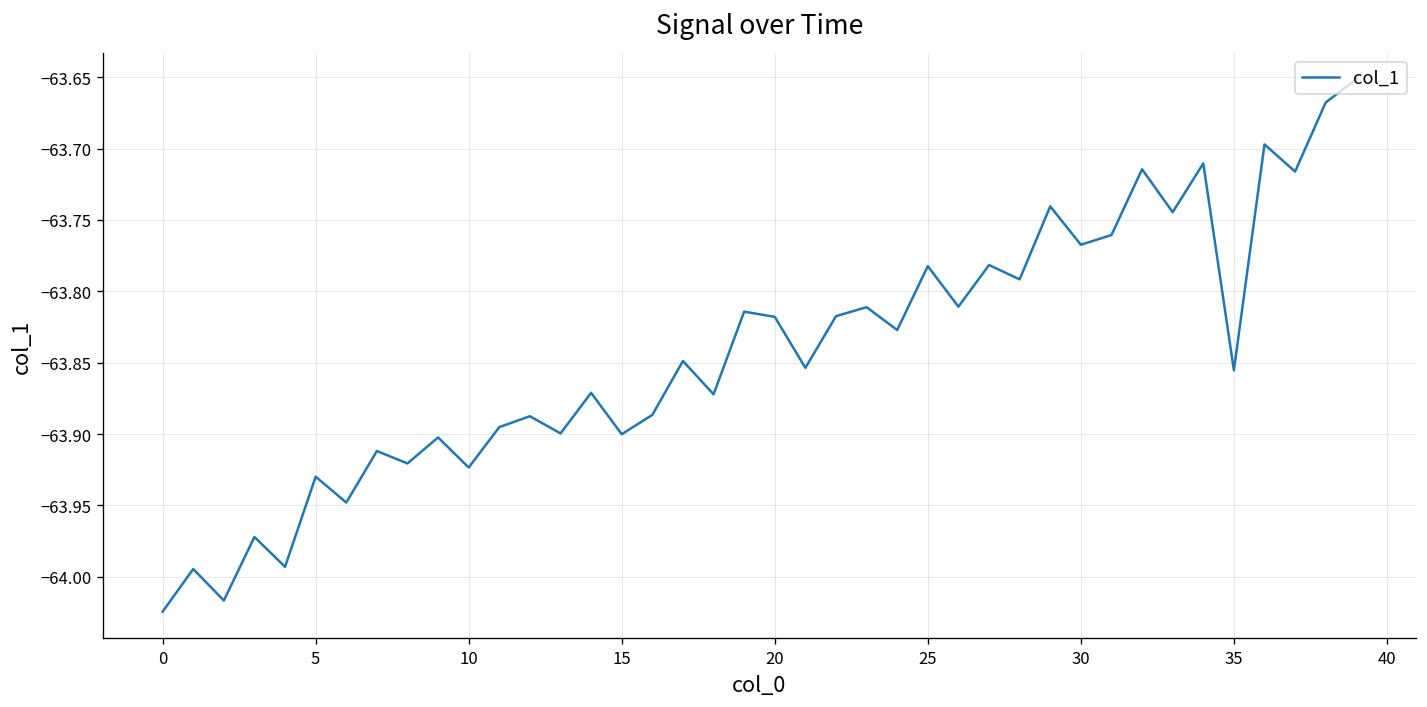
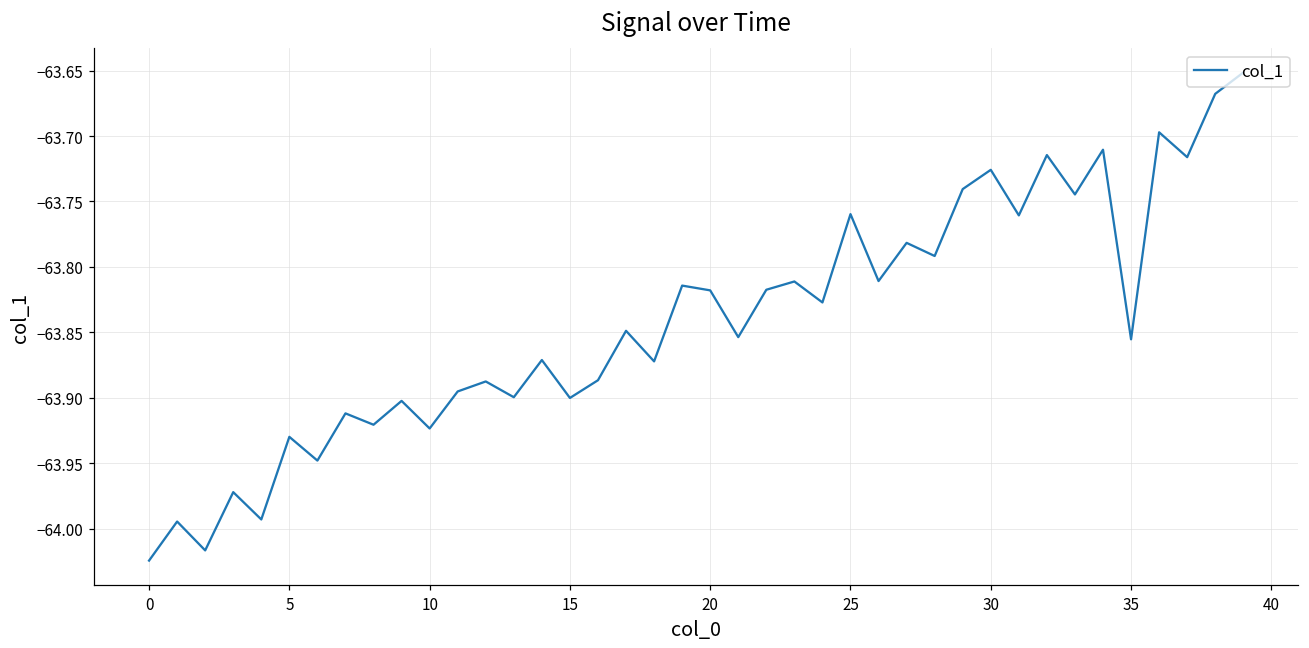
25: -63.782 -> -63.760
30: -63.767 -> -63.726
